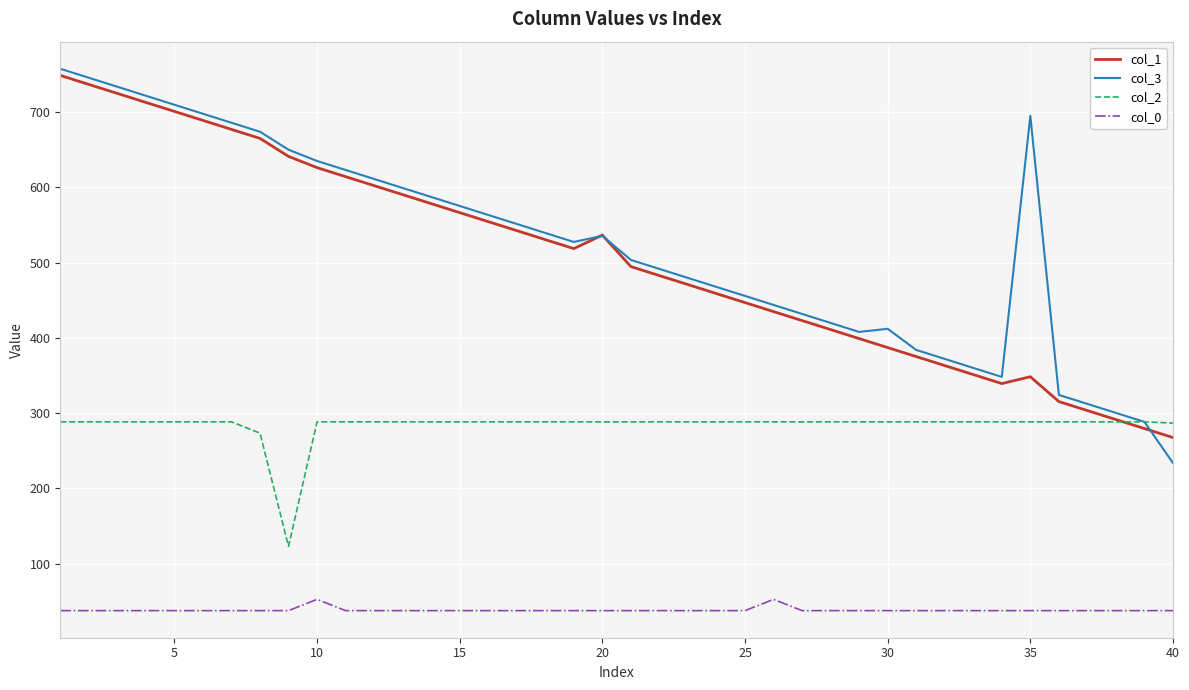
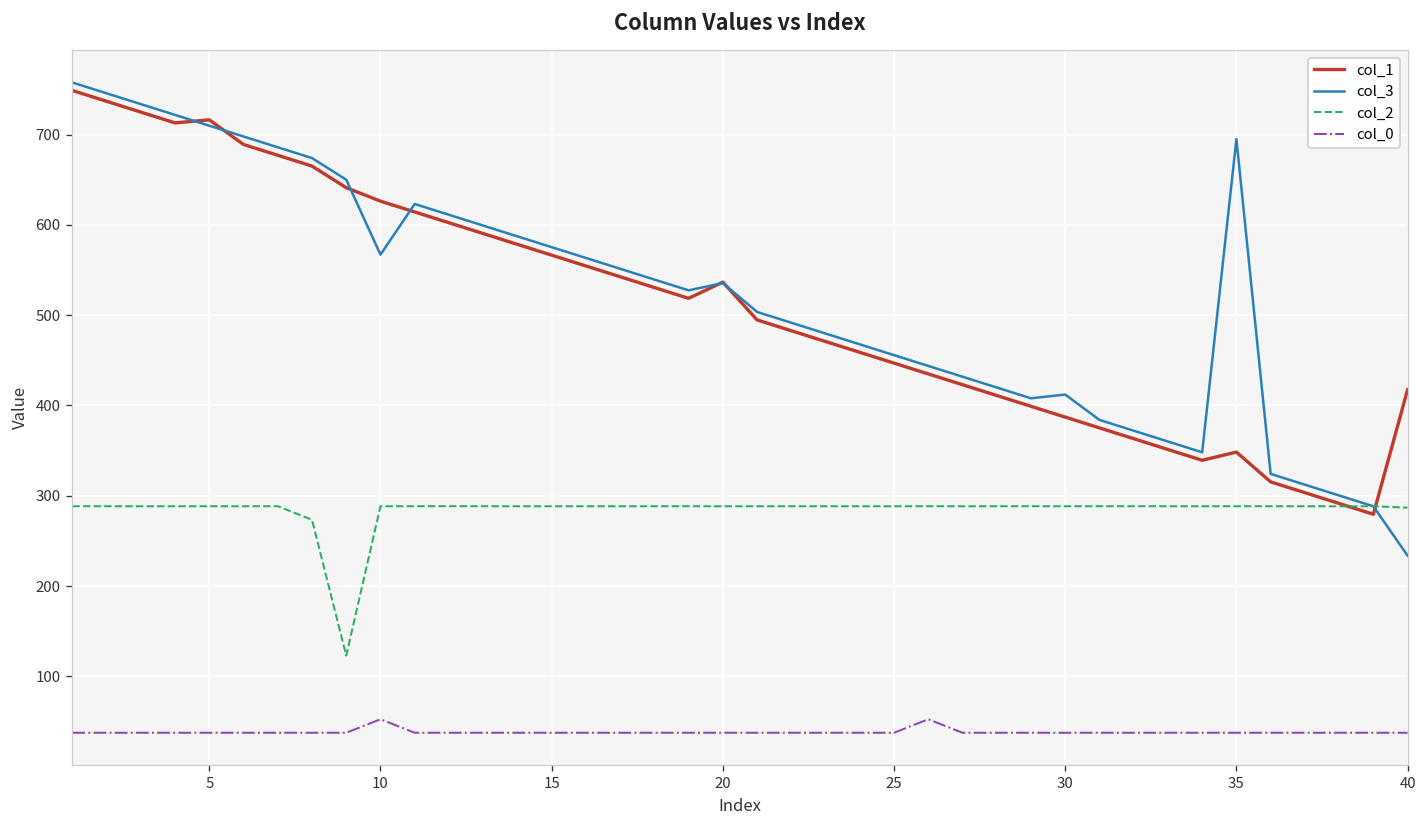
col_1, 5: 700 -> 720
col_3, 10: 640 -> 570
col_1, 40: 270 -> 420
